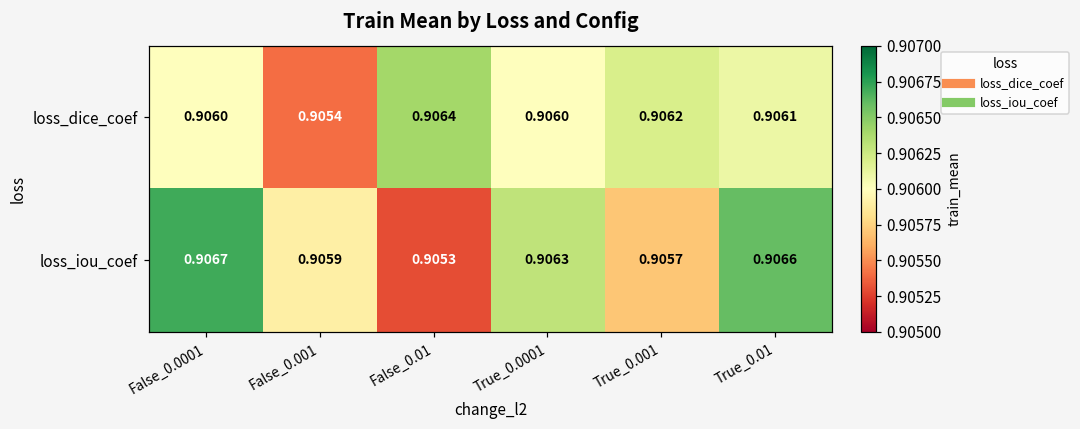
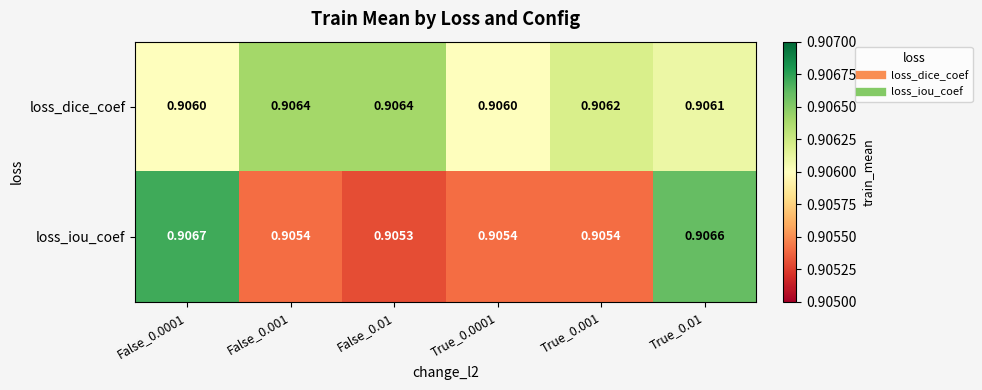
loss_dice_coef, False_0.001: 0.9054 -> 0.9064
loss_iou_coef, False_0.001: 0.9059 -> 0.9054
loss_iou_coef, True_0.0001: 0.9063 -> 0.9054
loss_iou_coef, True_0.001: 0.9057 -> 0.9054
